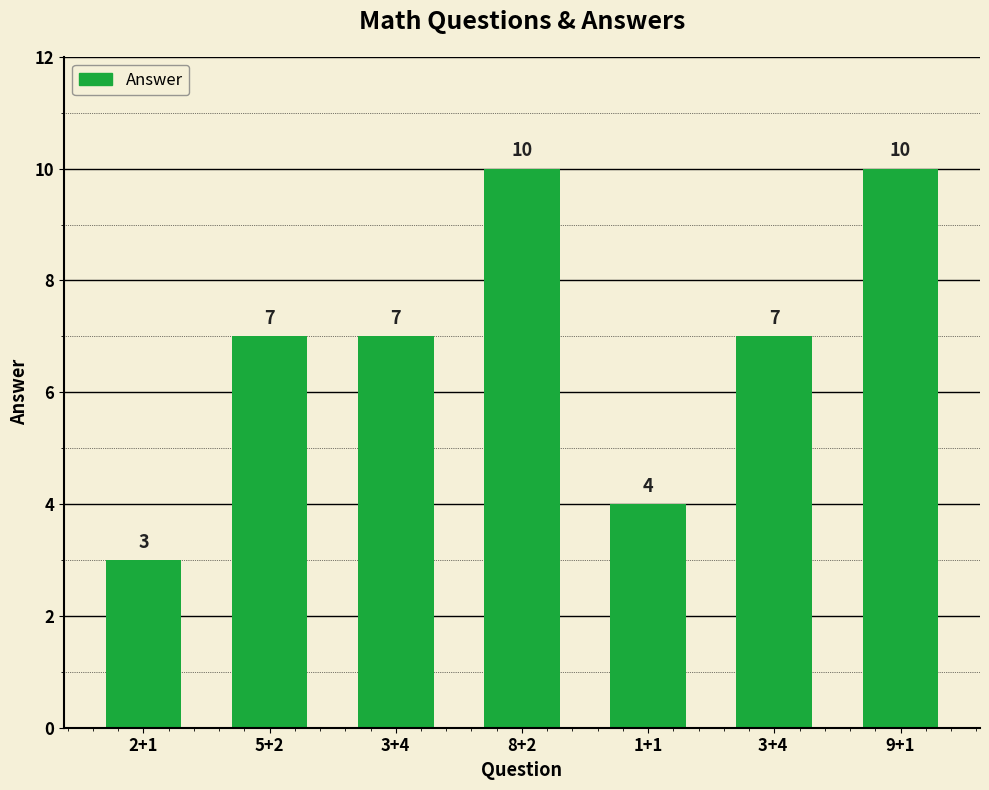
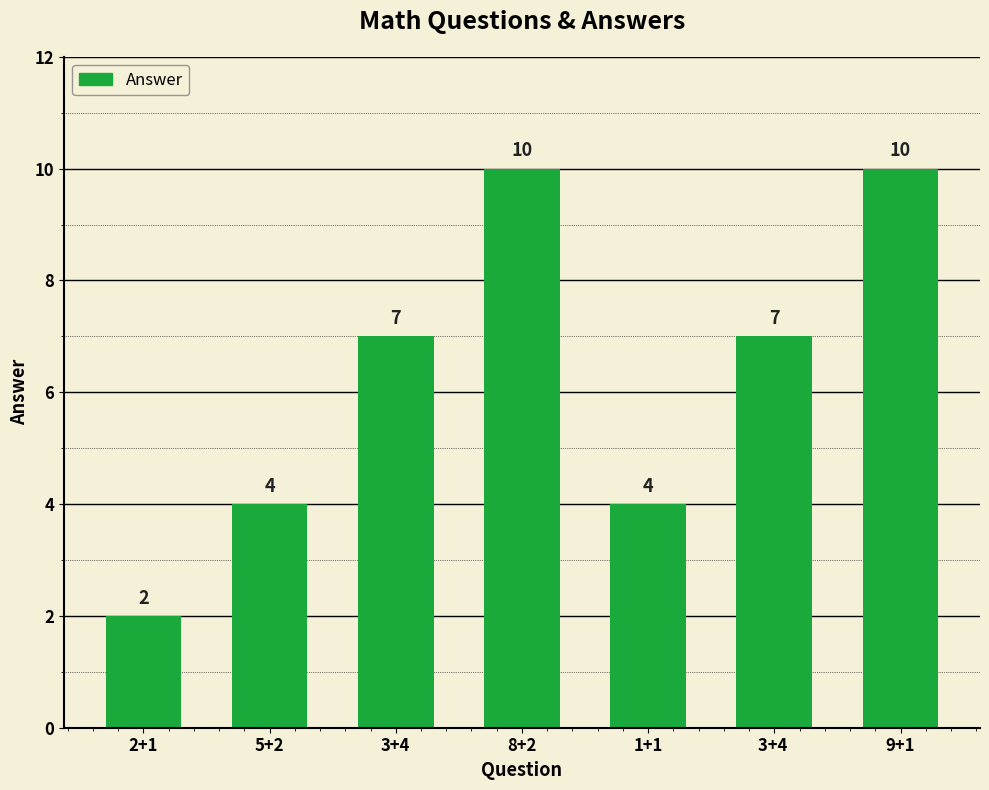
2+1: 3 -> 2
5+2: 7 -> 4
